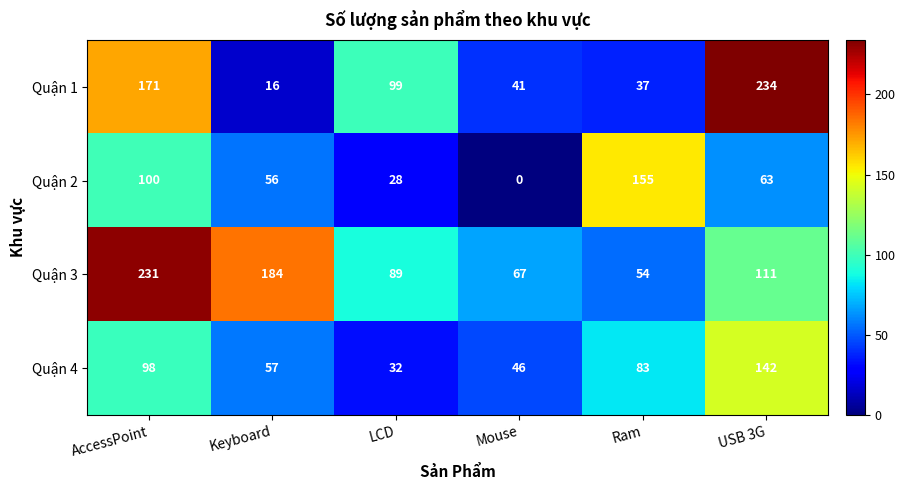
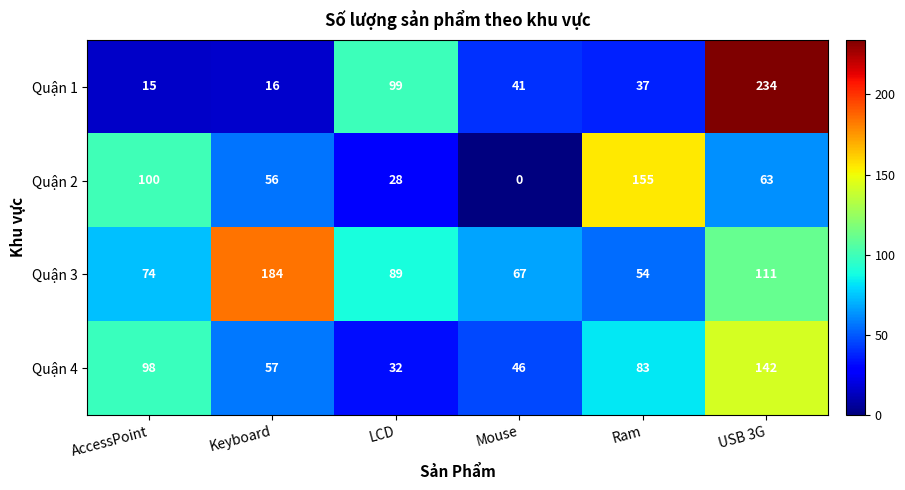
Quận 1, AccessPoint: 171 -> 15
Quận 3, AccessPoint: 231 -> 74
